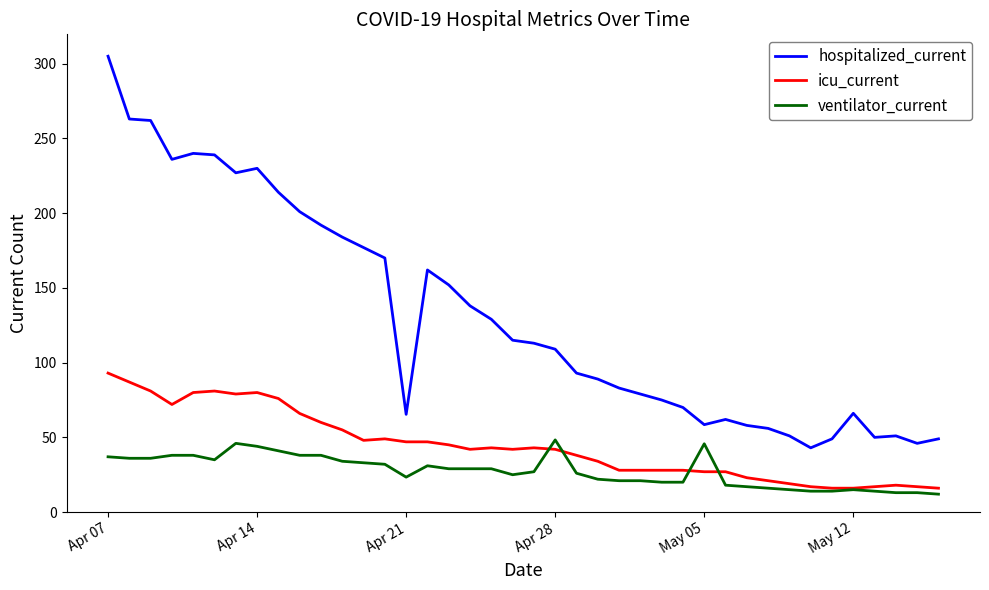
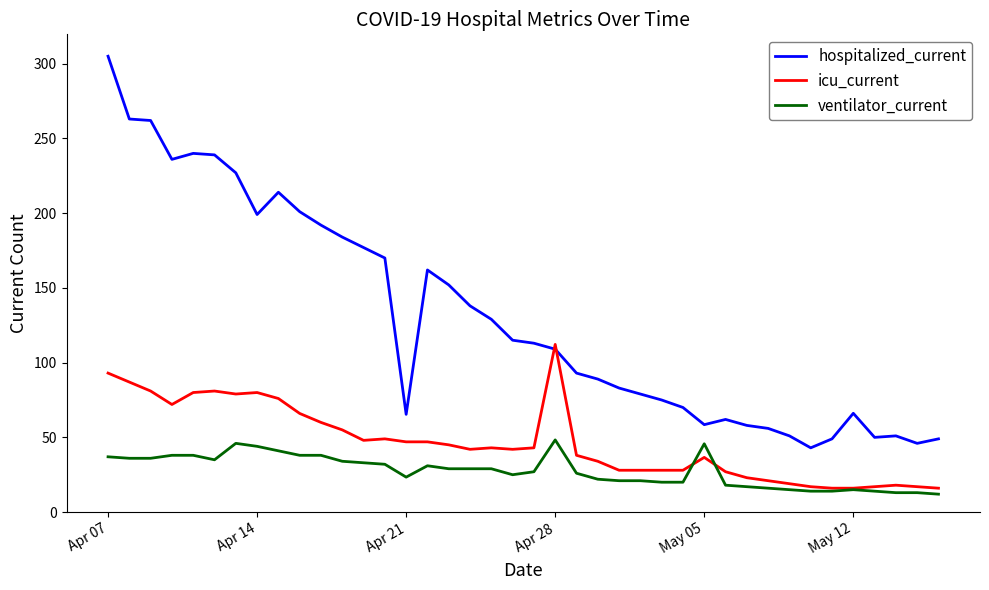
hospitalized_current, Apr 14: 230 -> 199
icu_current, Apr 28: 42 -> 112
icu_current, May 05: 27 -> 37
